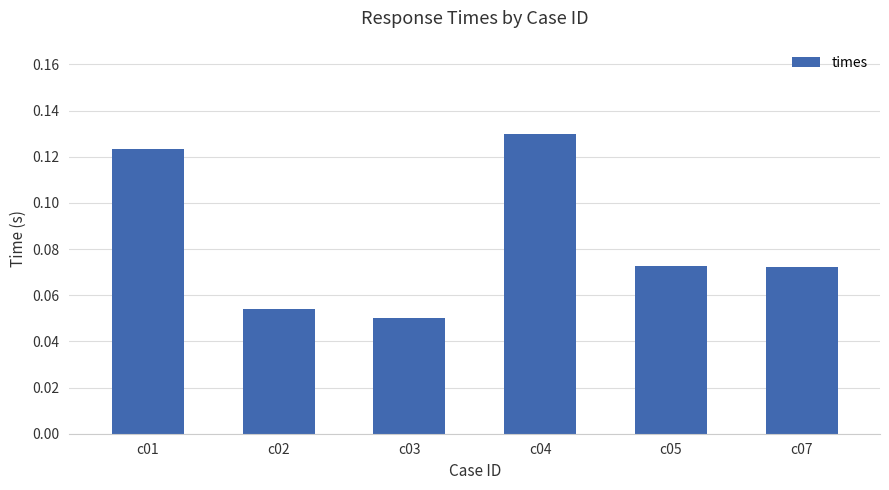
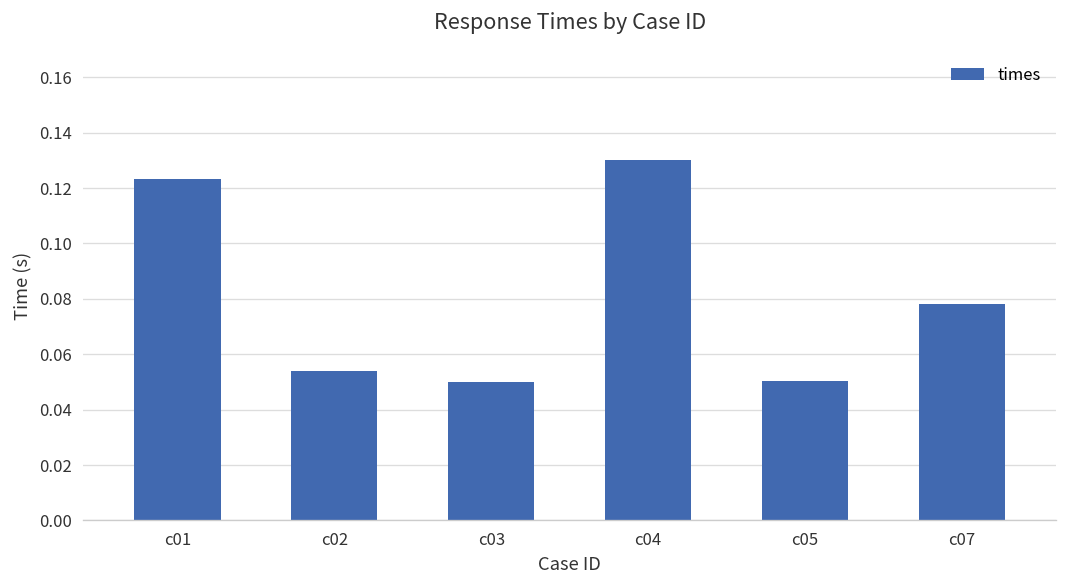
c05: 0.072 -> 0.050
c07: 0.072 -> 0.078
